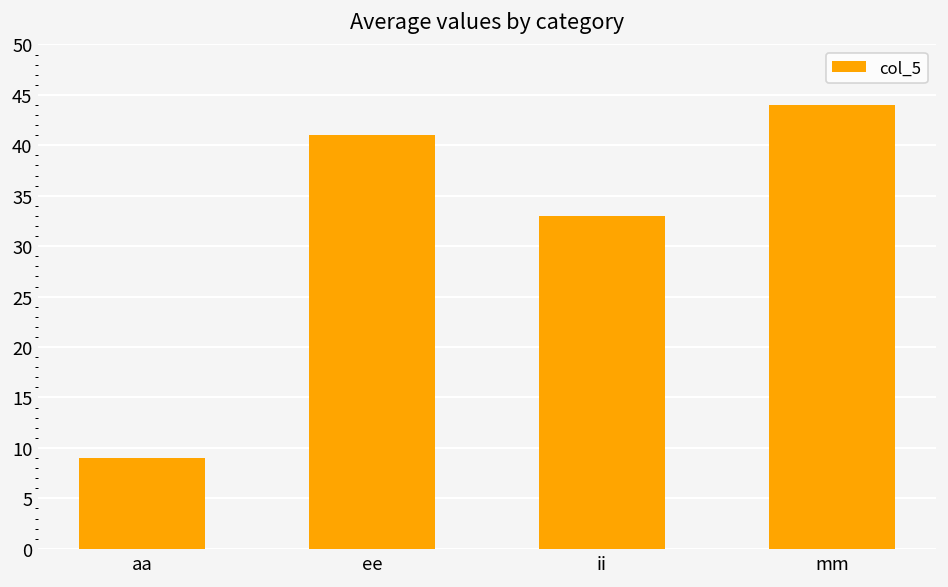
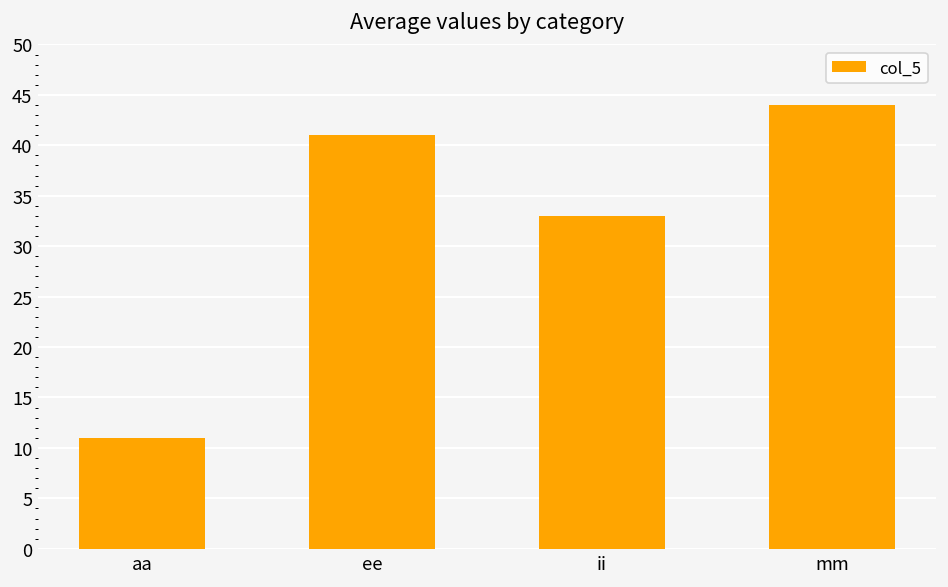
aa: 9 -> 11
